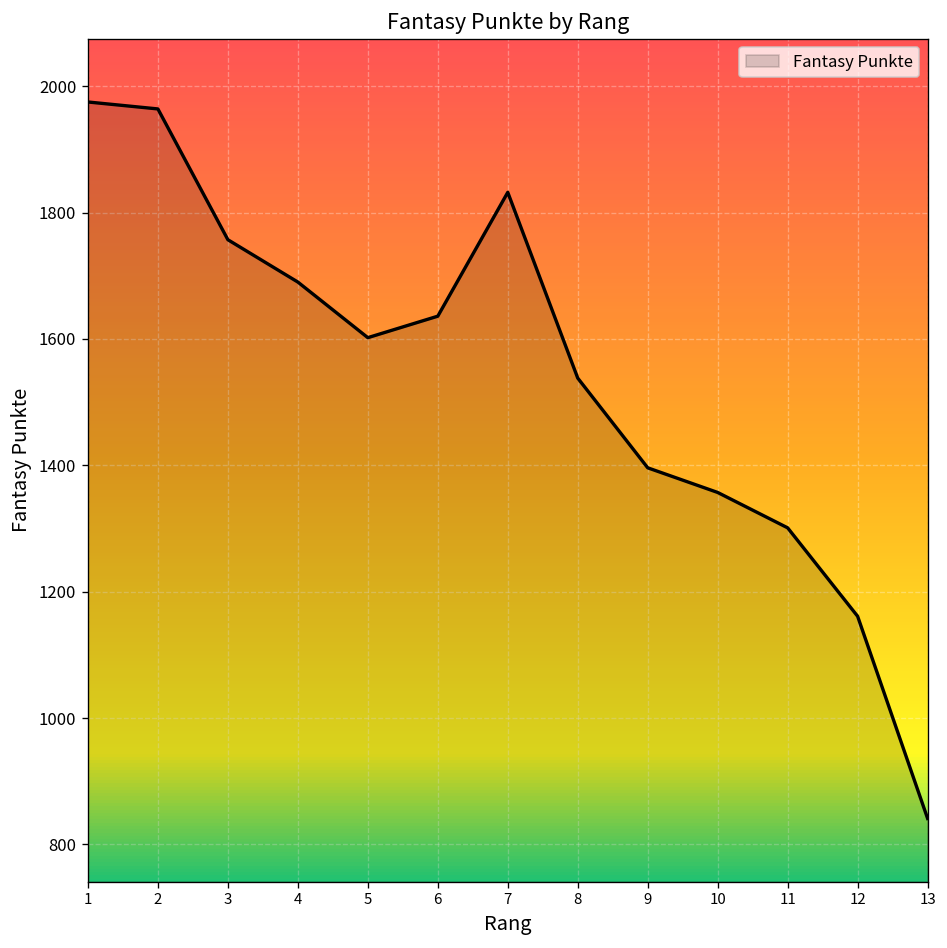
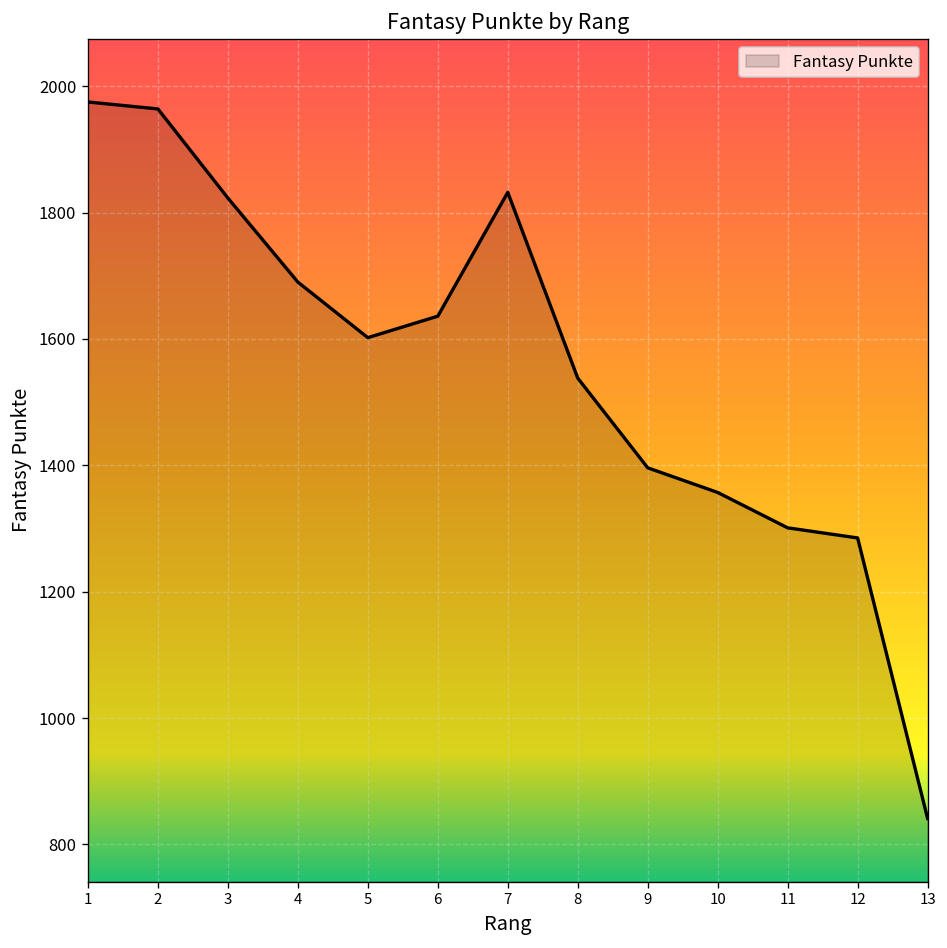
3: 1760 -> 1820
12: 1160 -> 1290
